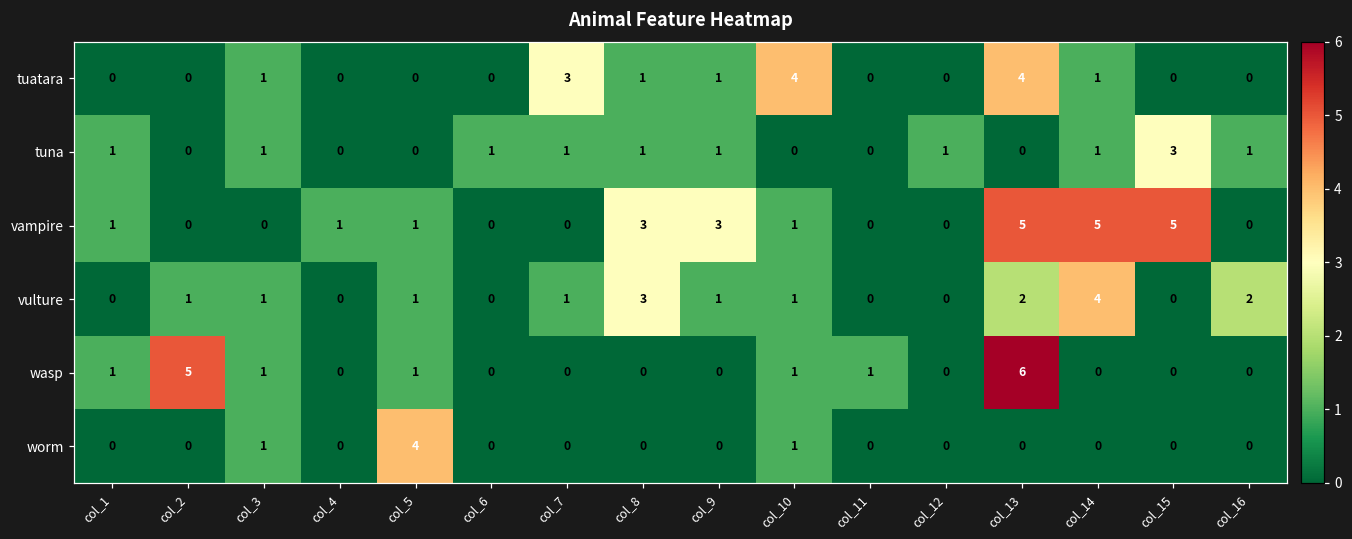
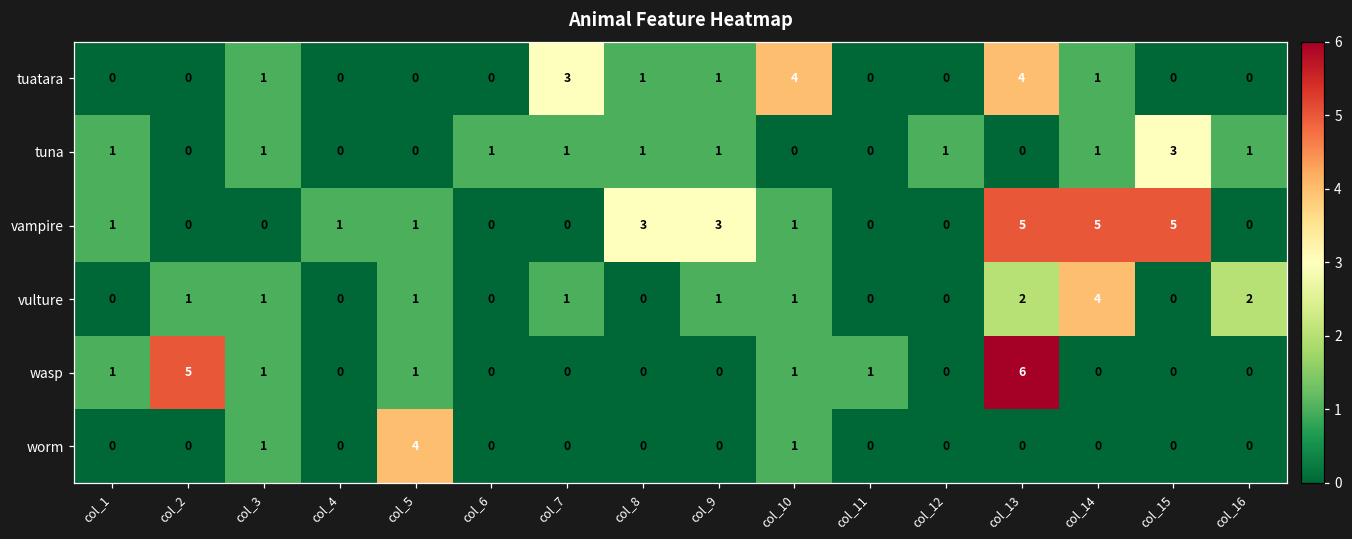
vulture, col_8: 3 -> 0
